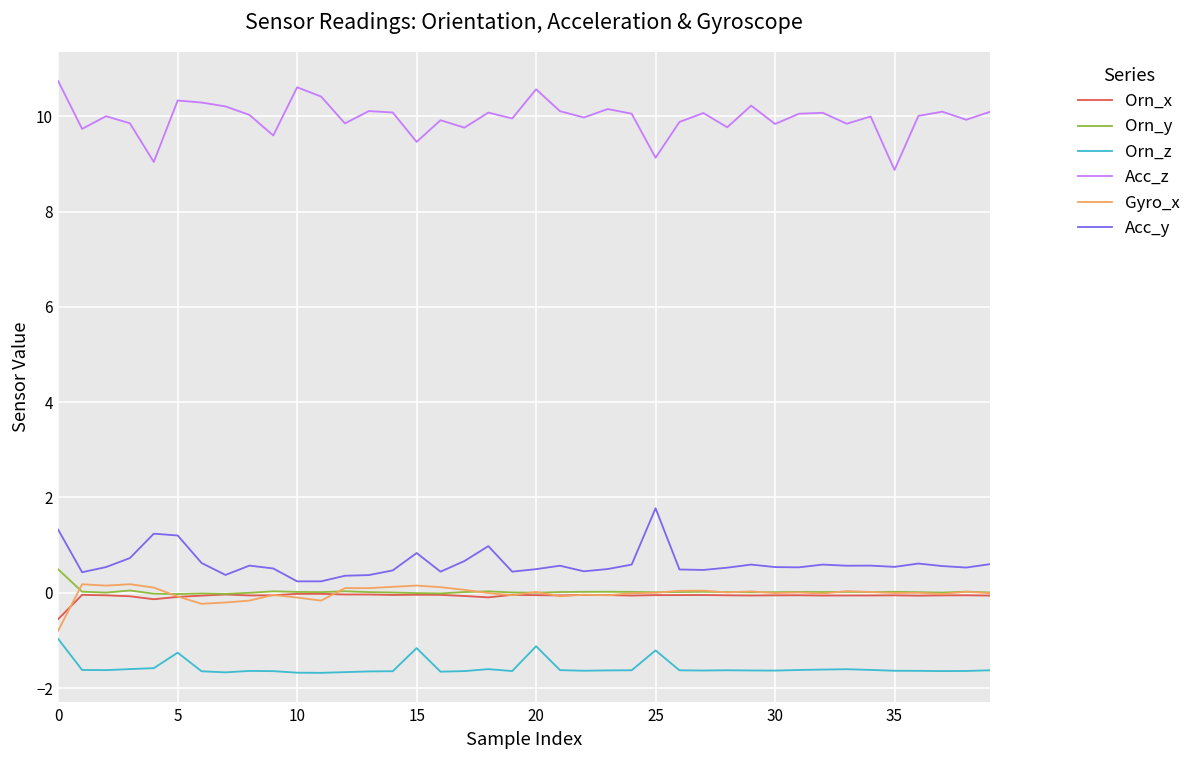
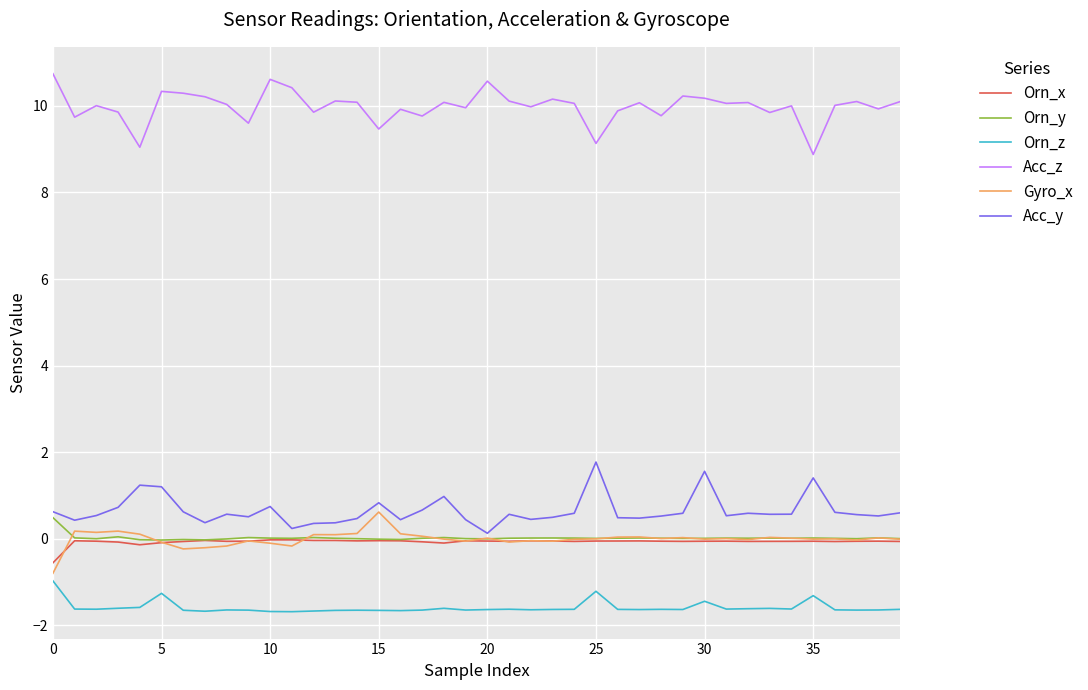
Acc_y, 0: 1.3 -> 0.6
Acc_y, 10: 0.2 -> 0.7
Orn_z, 15: -1.2 -> -1.7
Gyro_x, 15: 0.2 -> 0.6
Orn_z, 20: -1.1 -> -1.6
Acc_y, 20: 0.5 -> 0.1
Orn_z, 30: -1.6 -> -1.4
Acc_z, 30: 9.8 -> 10.2
Acc_y, 30: 0.5 -> 1.6
Orn_z, 35: -1.6 -> -1.3
Acc_y, 35: 0.5 -> 1.4
